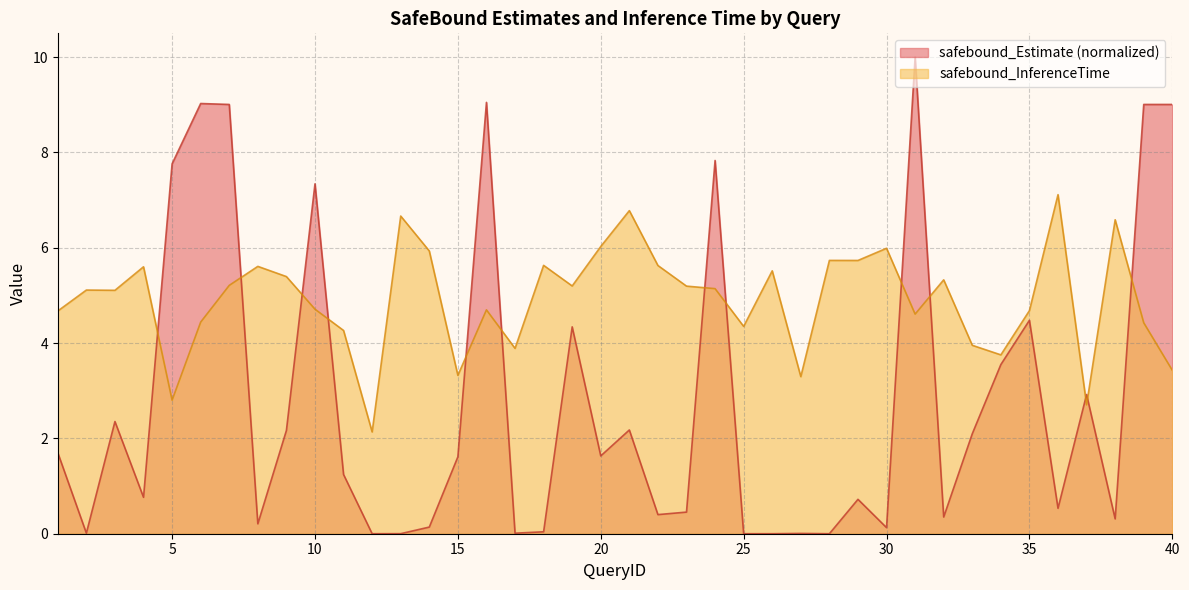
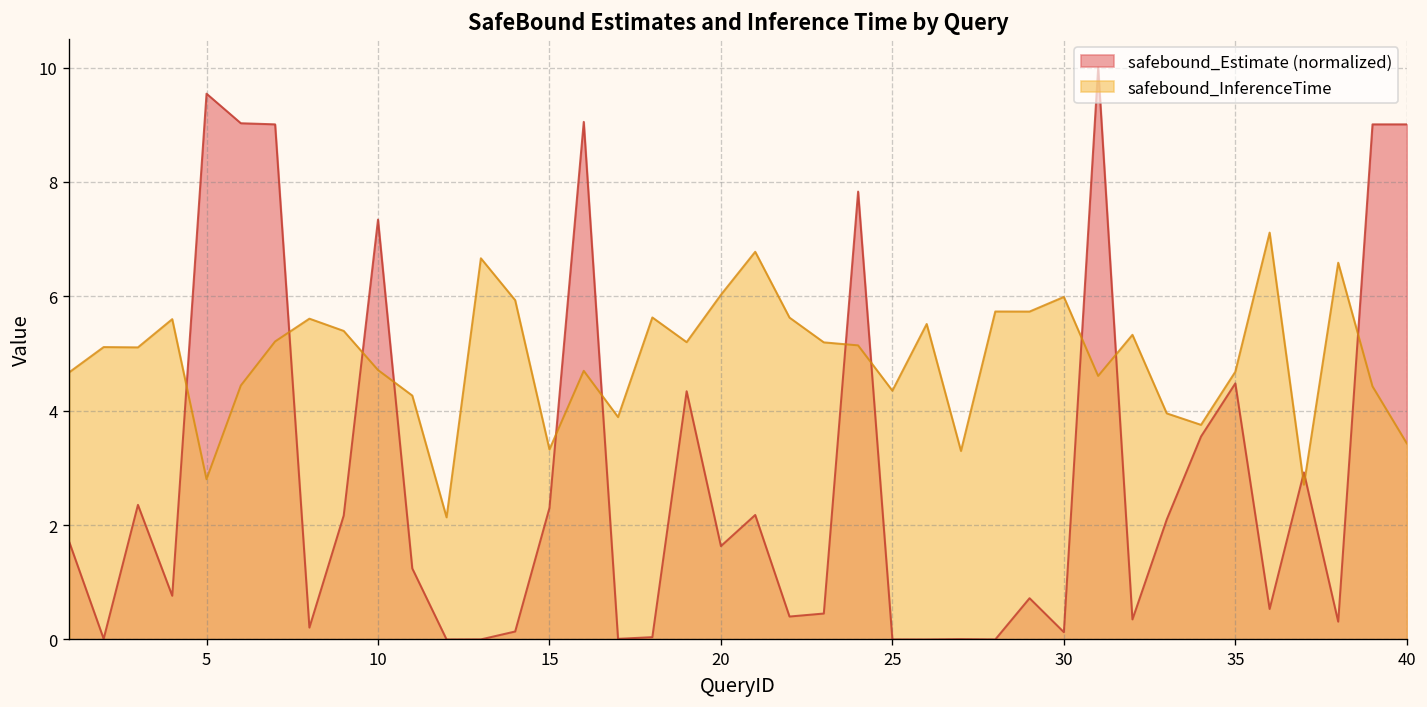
safebound_Estimate (normalized), 5: 7.8 -> 9.5
safebound_Estimate (normalized), 15: 1.6 -> 2.3
